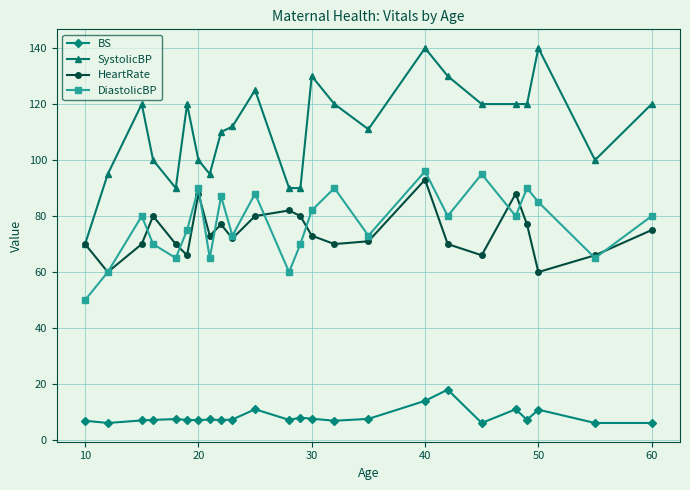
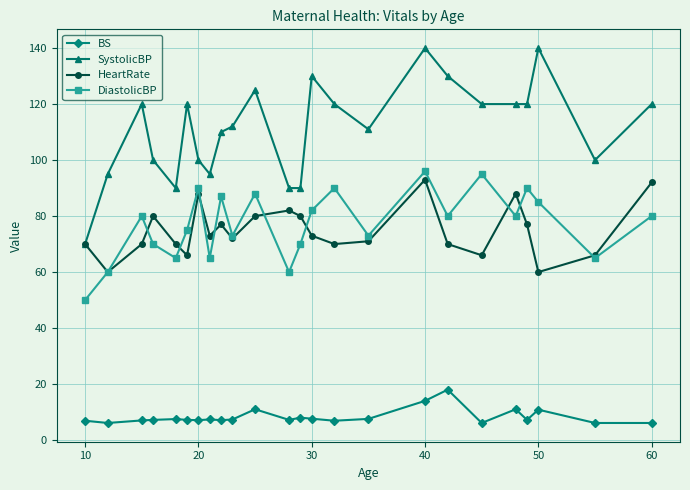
HeartRate, 60: 75 -> 92
